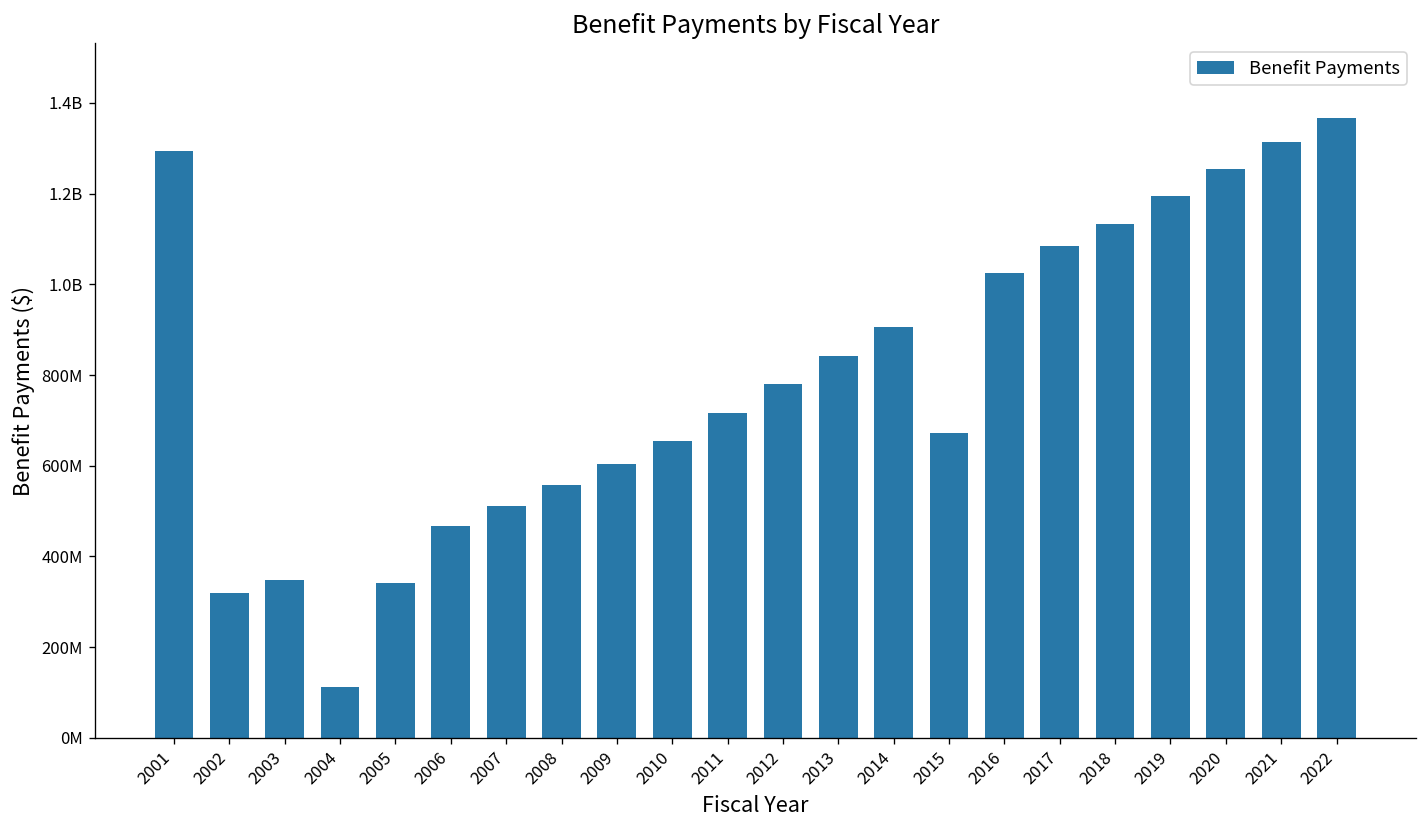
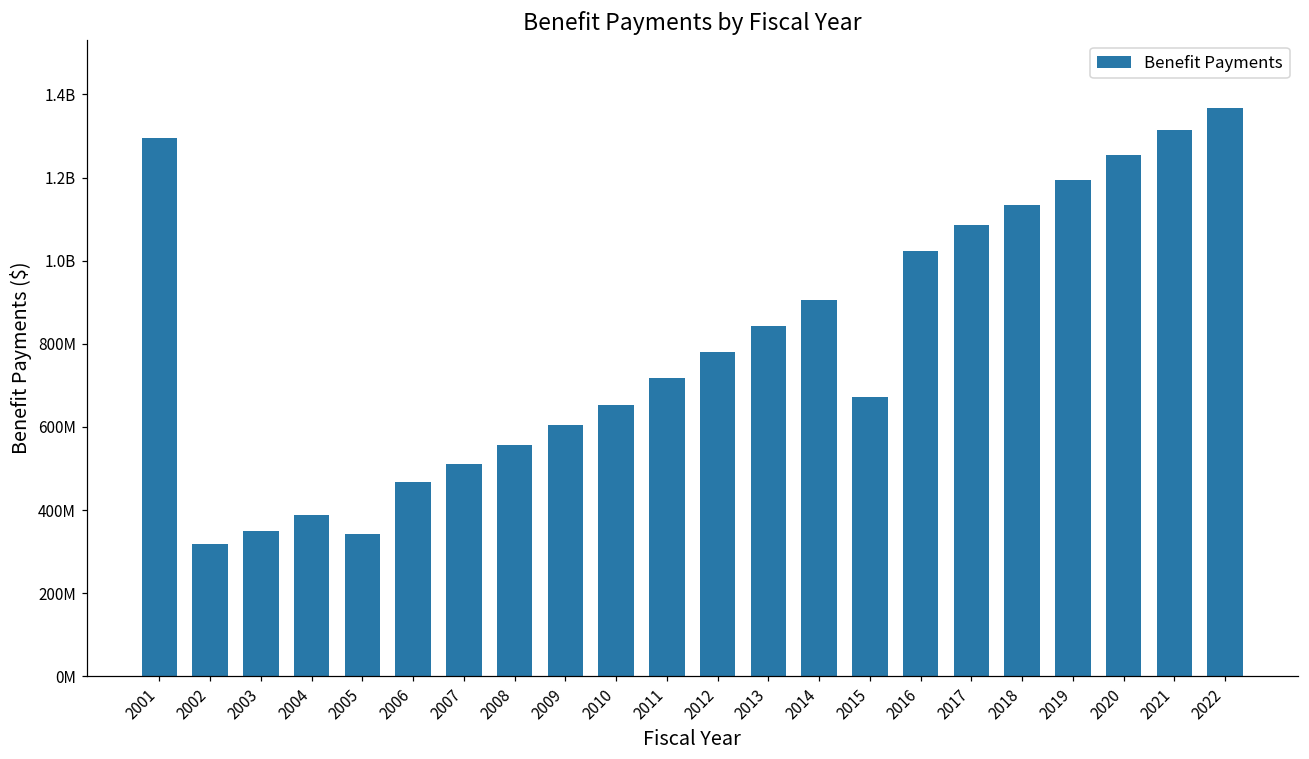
2004: 110000000 -> 390000000
